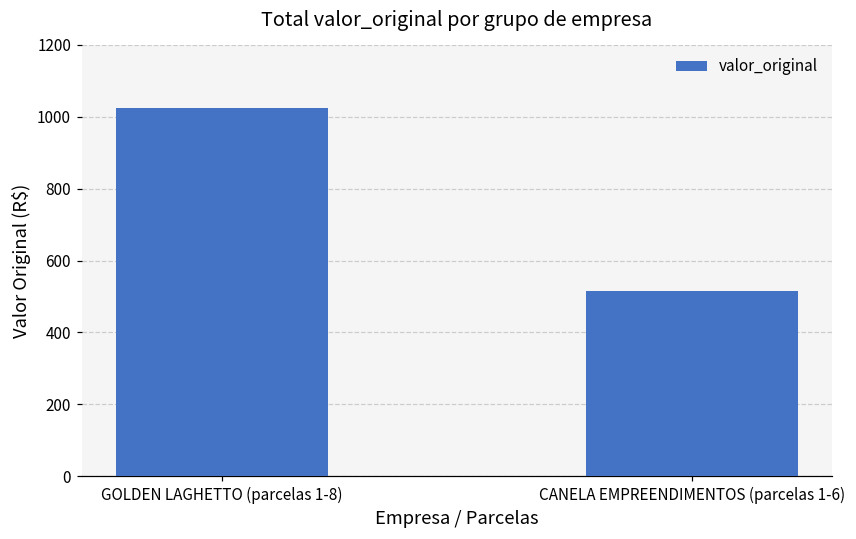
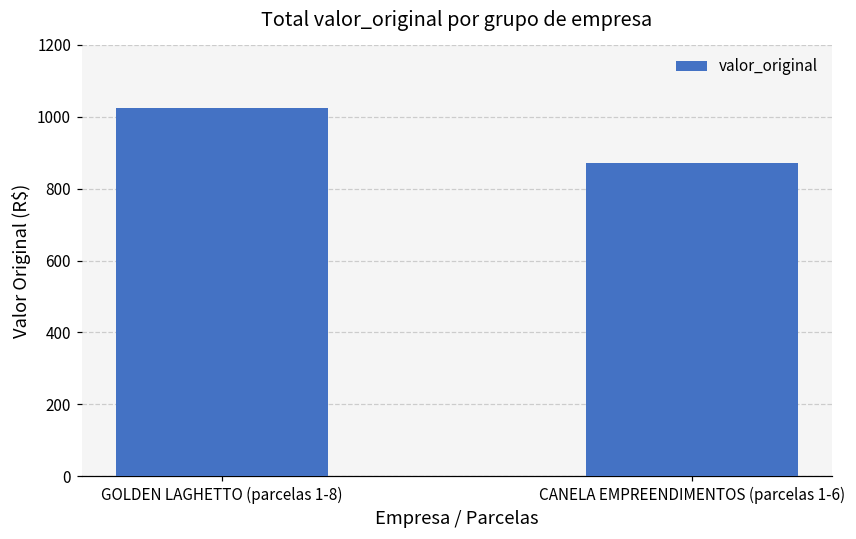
CANELA EMPREENDIMENTOS (parcelas 1-6): 520 -> 870
